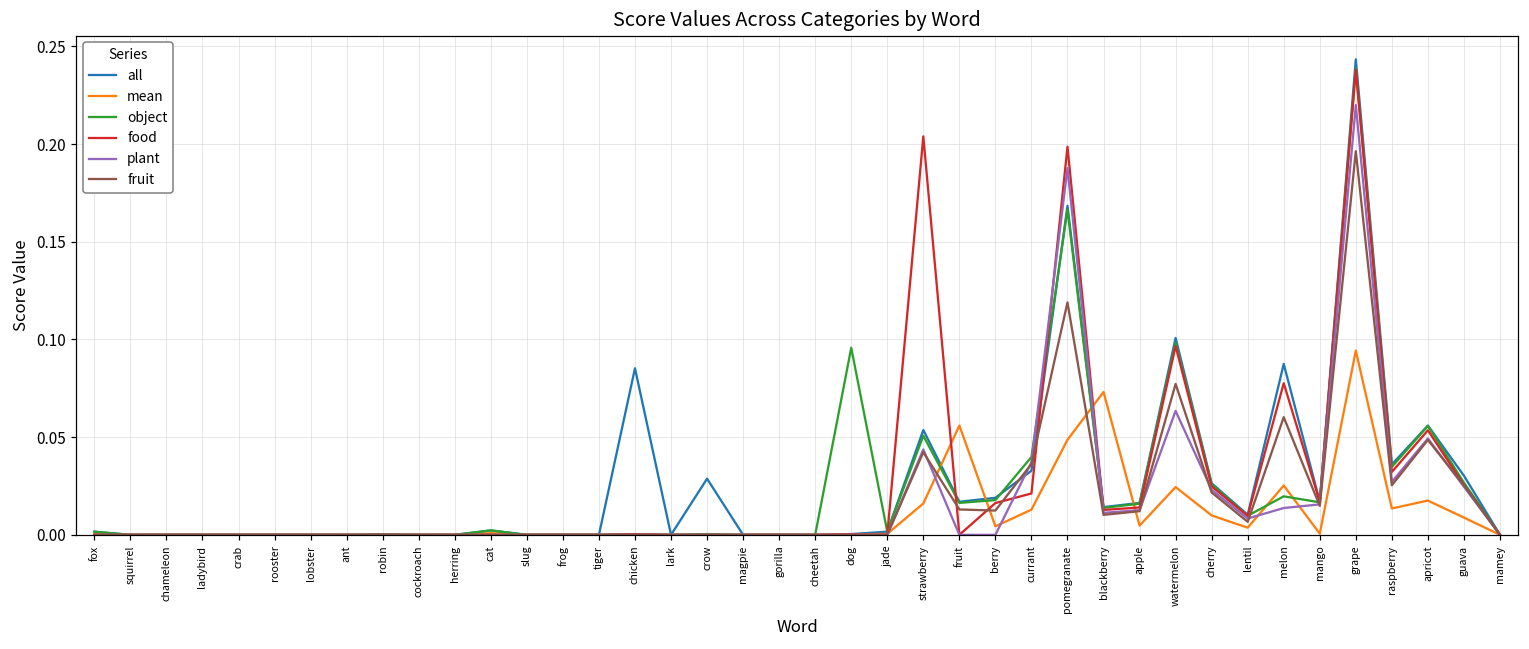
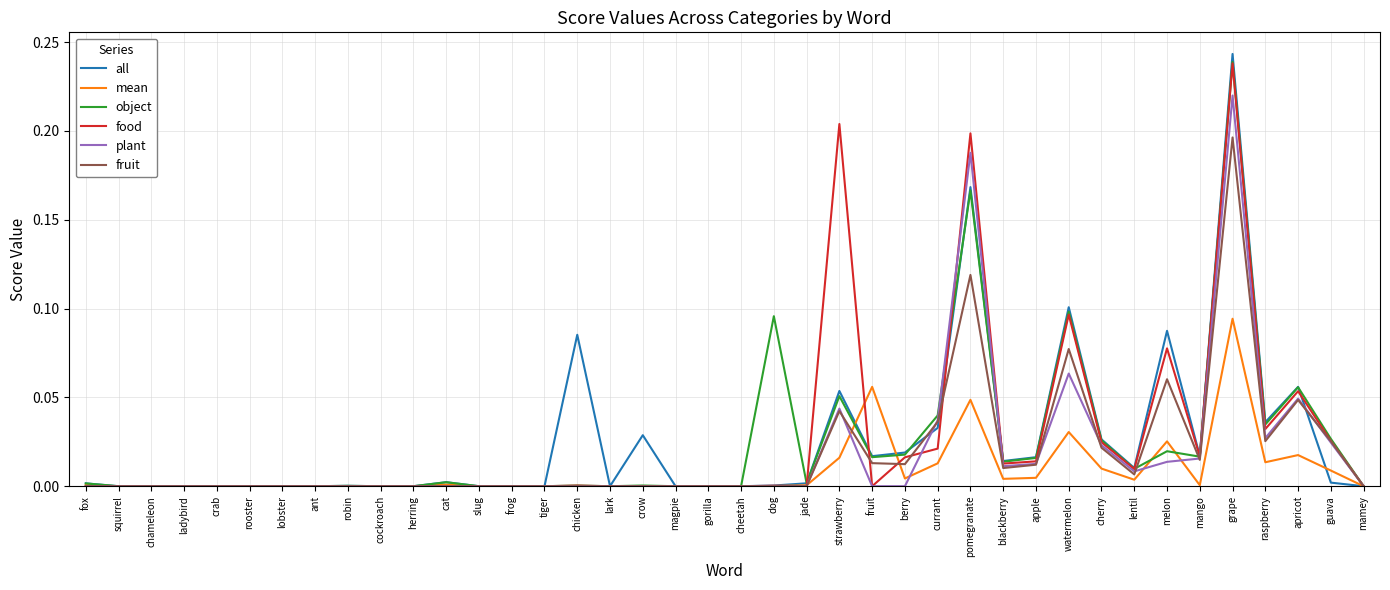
mean, blackberry: 0.073 -> 0.004
mean, watermelon: 0.024 -> 0.031
all, guava: 0.030 -> 0.002
